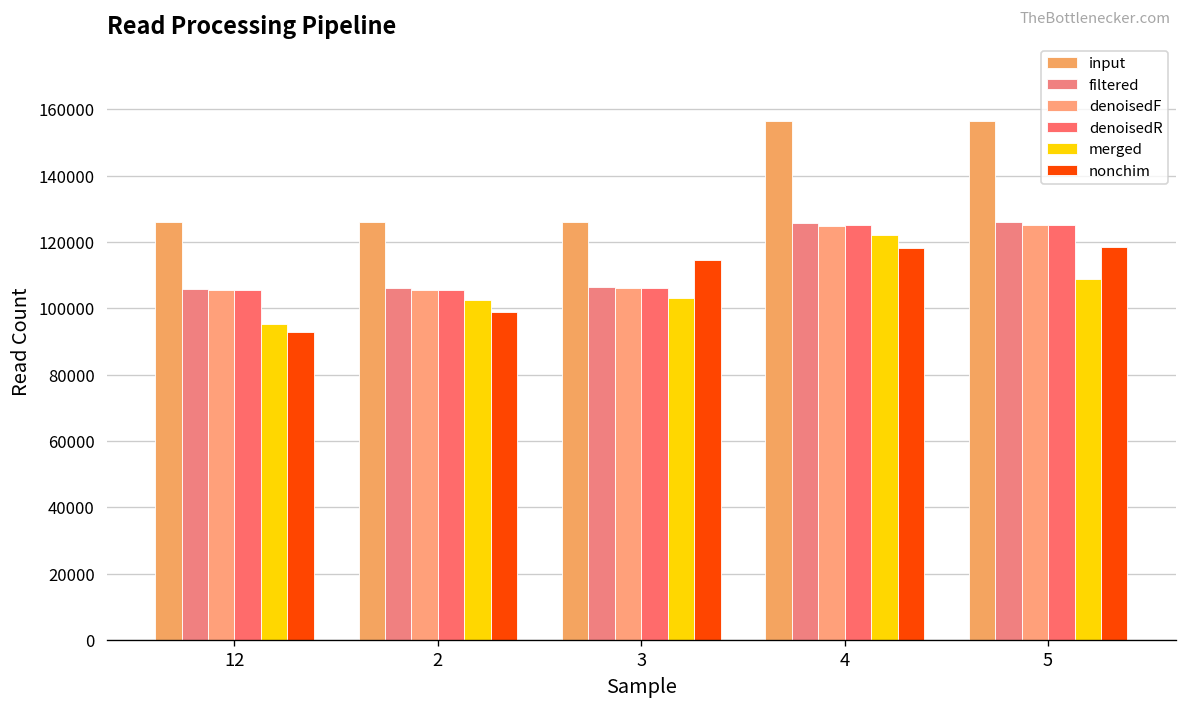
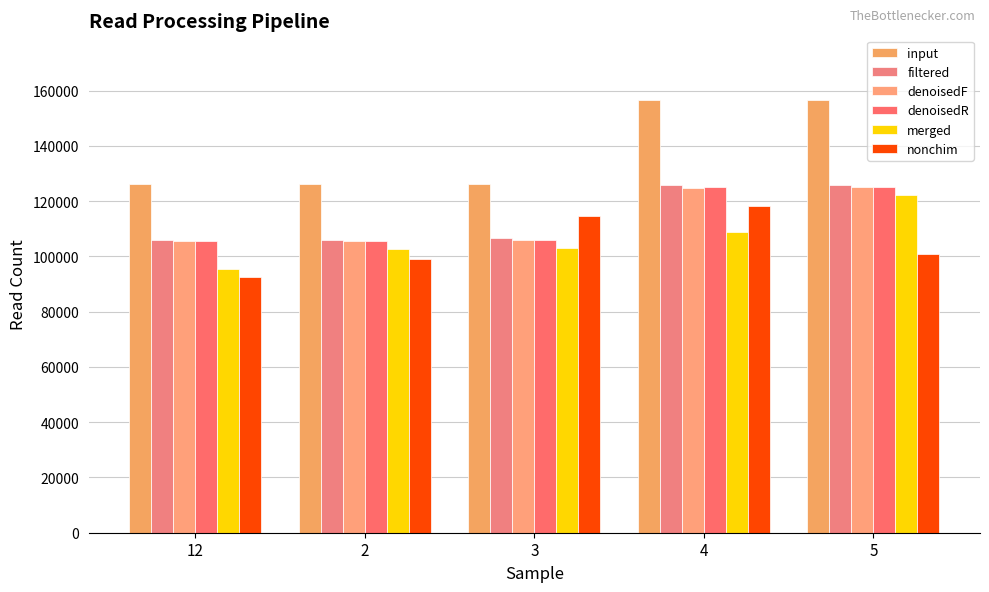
merged, 4: 122000 -> 109000
merged, 5: 109000 -> 122000
nonchim, 5: 119000 -> 101000
